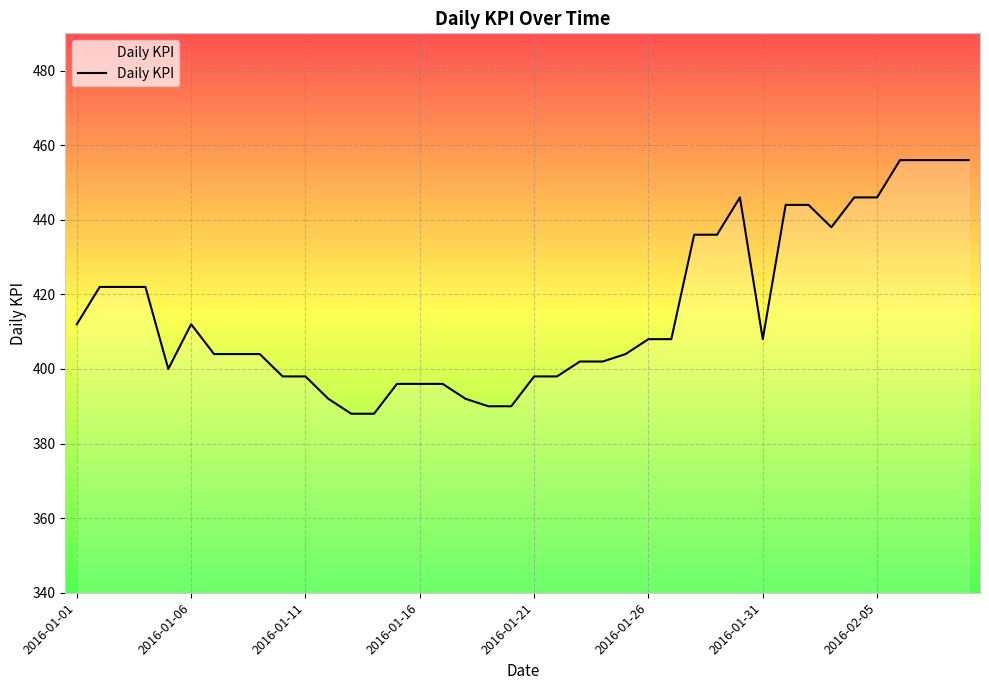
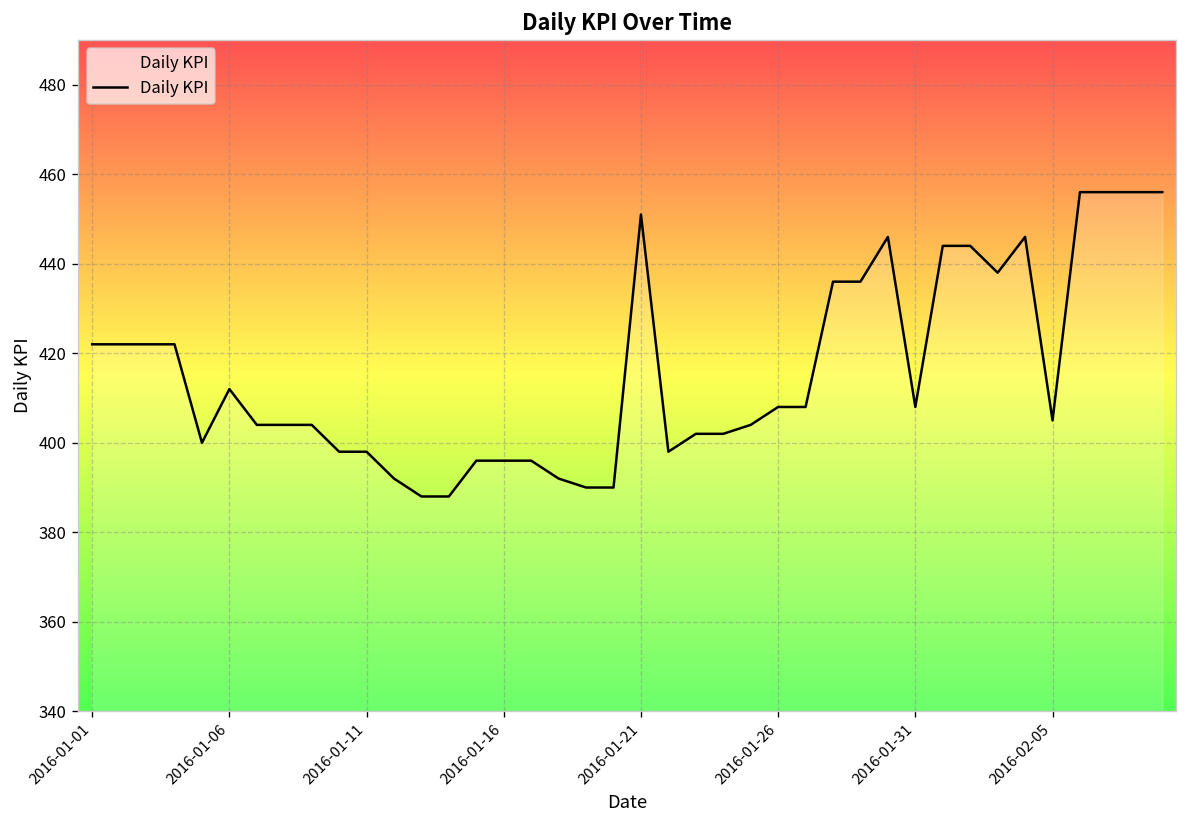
2016-01-01: 412 -> 422
2016-01-21: 398 -> 451
2016-02-05: 446 -> 405
